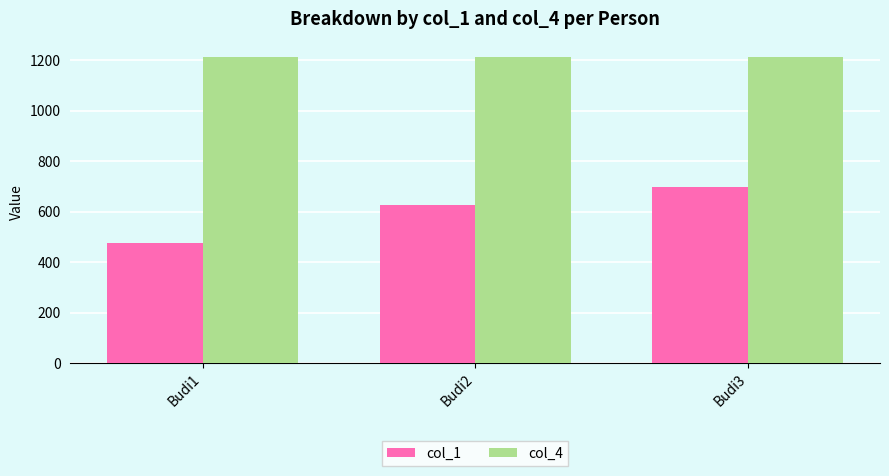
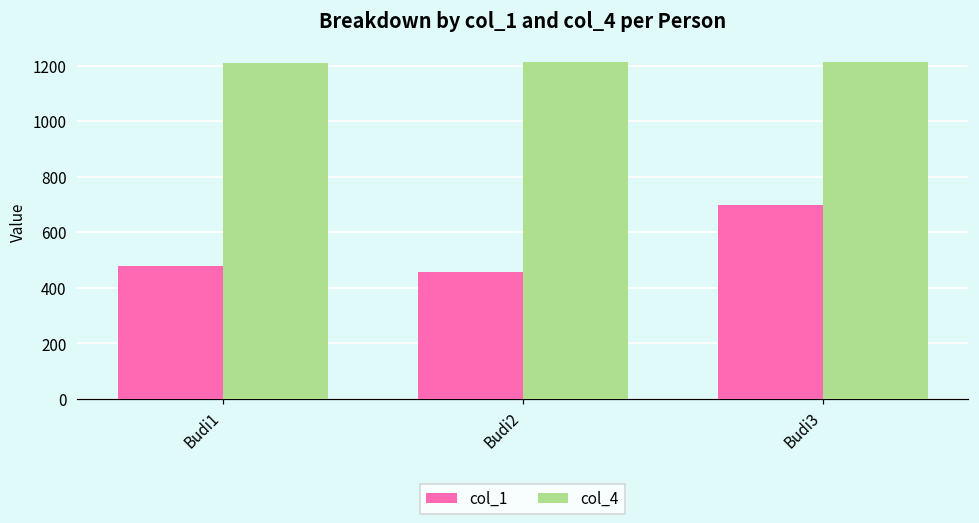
col_1, Budi2: 630 -> 460
